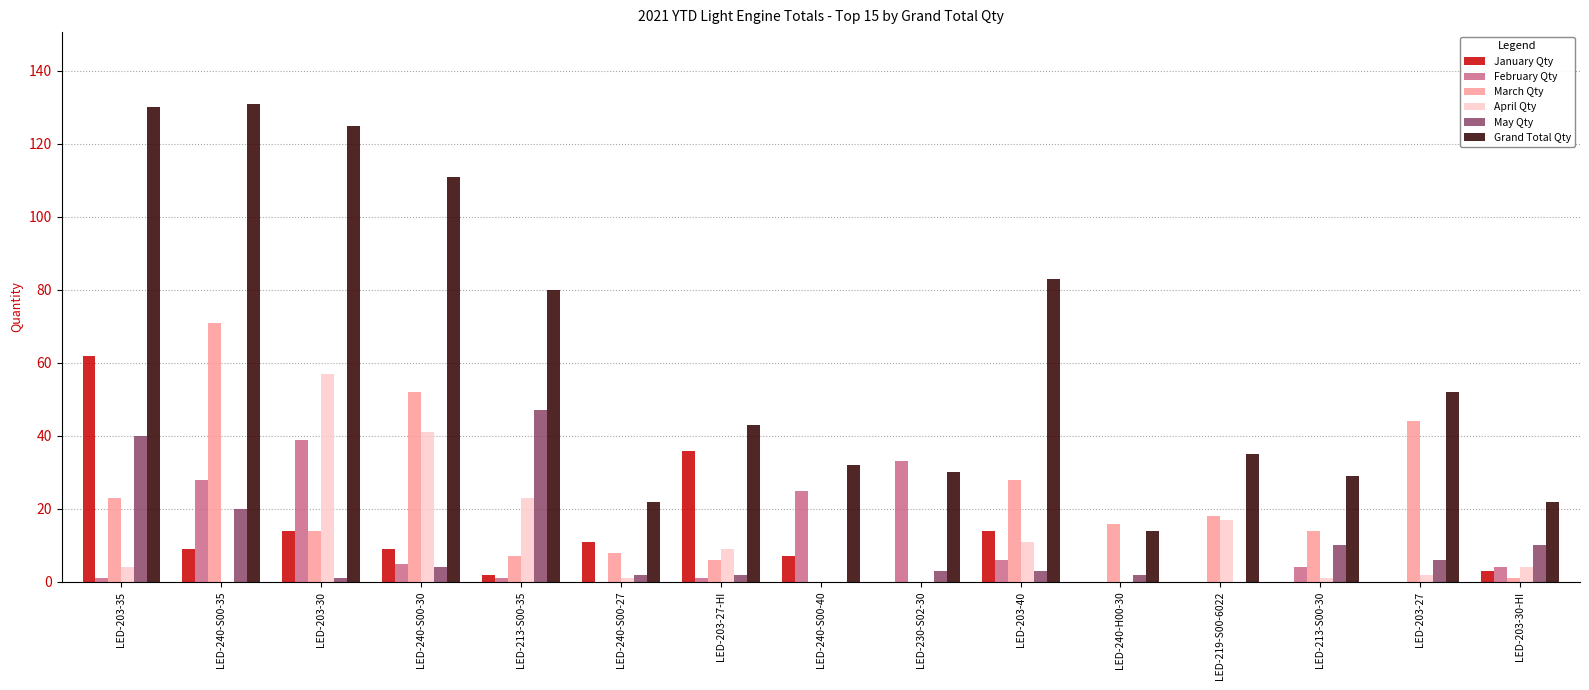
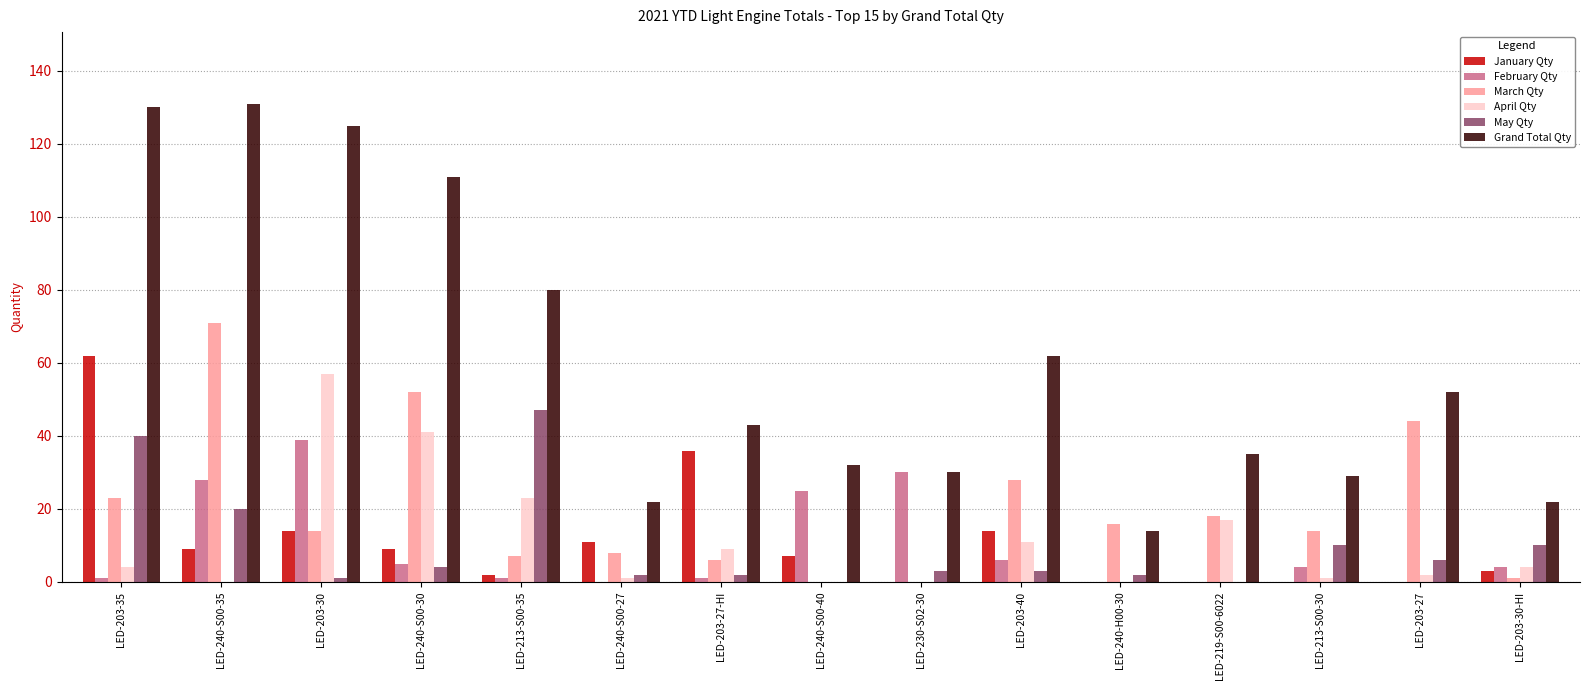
February Qty, LED-230-S02-30: 33 -> 30
Grand Total Qty, LED-203-40: 83 -> 62
